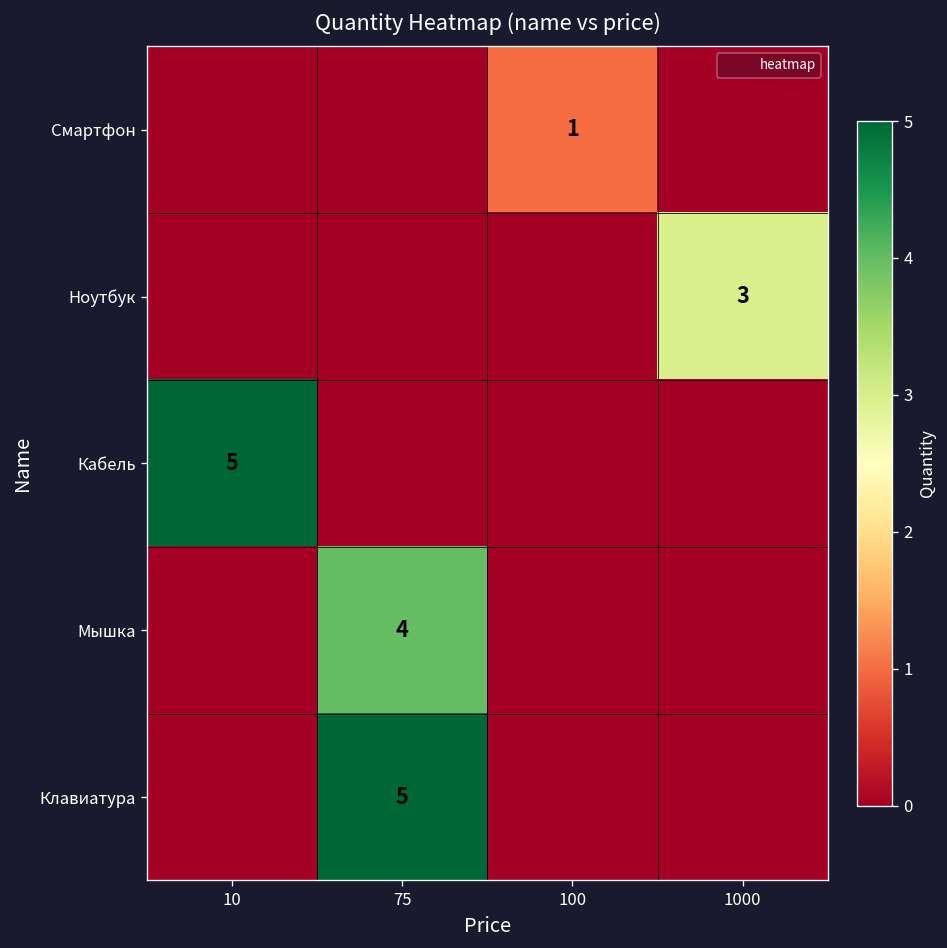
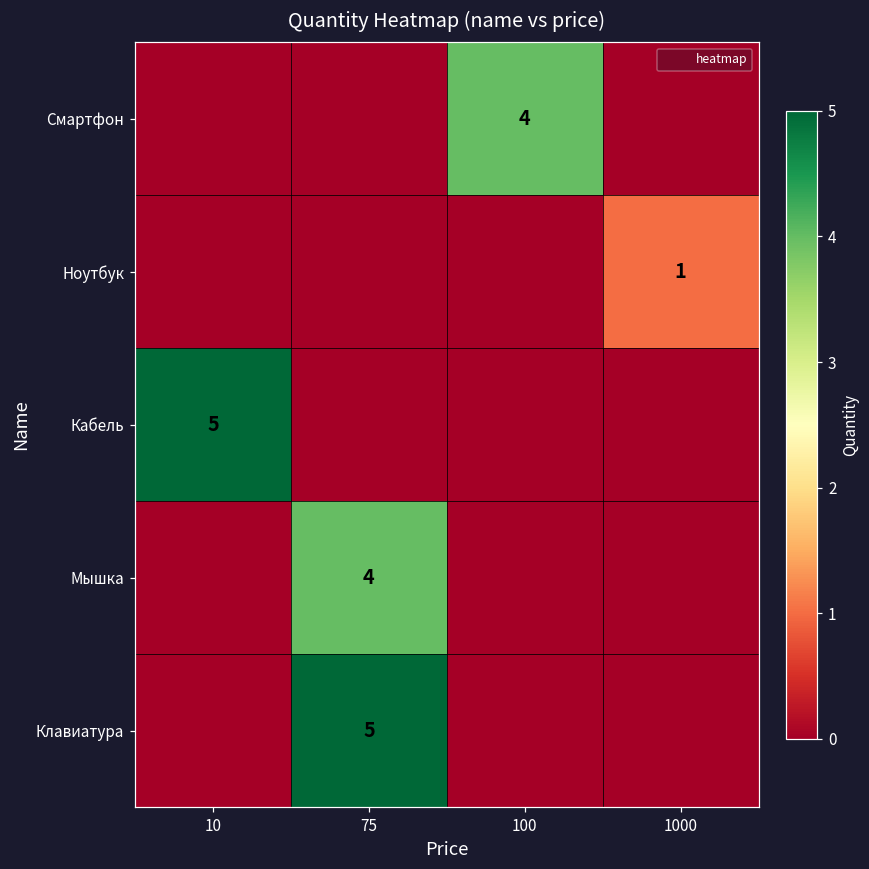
Смартфон, 100: 1 -> 4
Ноутбук, 1000: 3 -> 1
